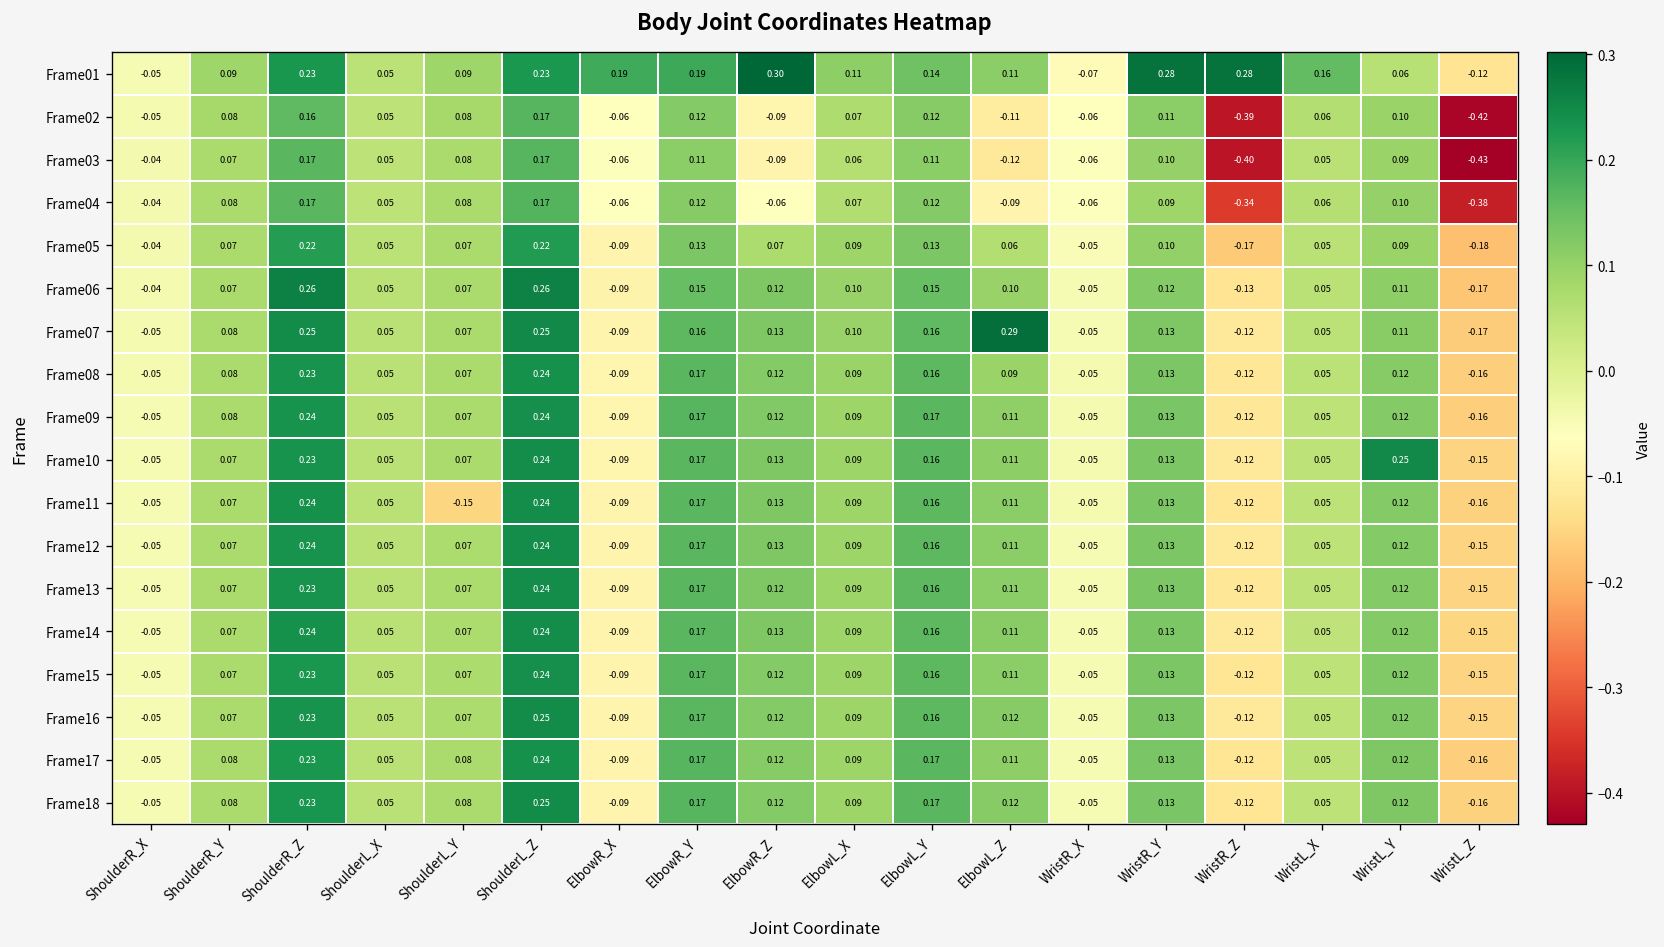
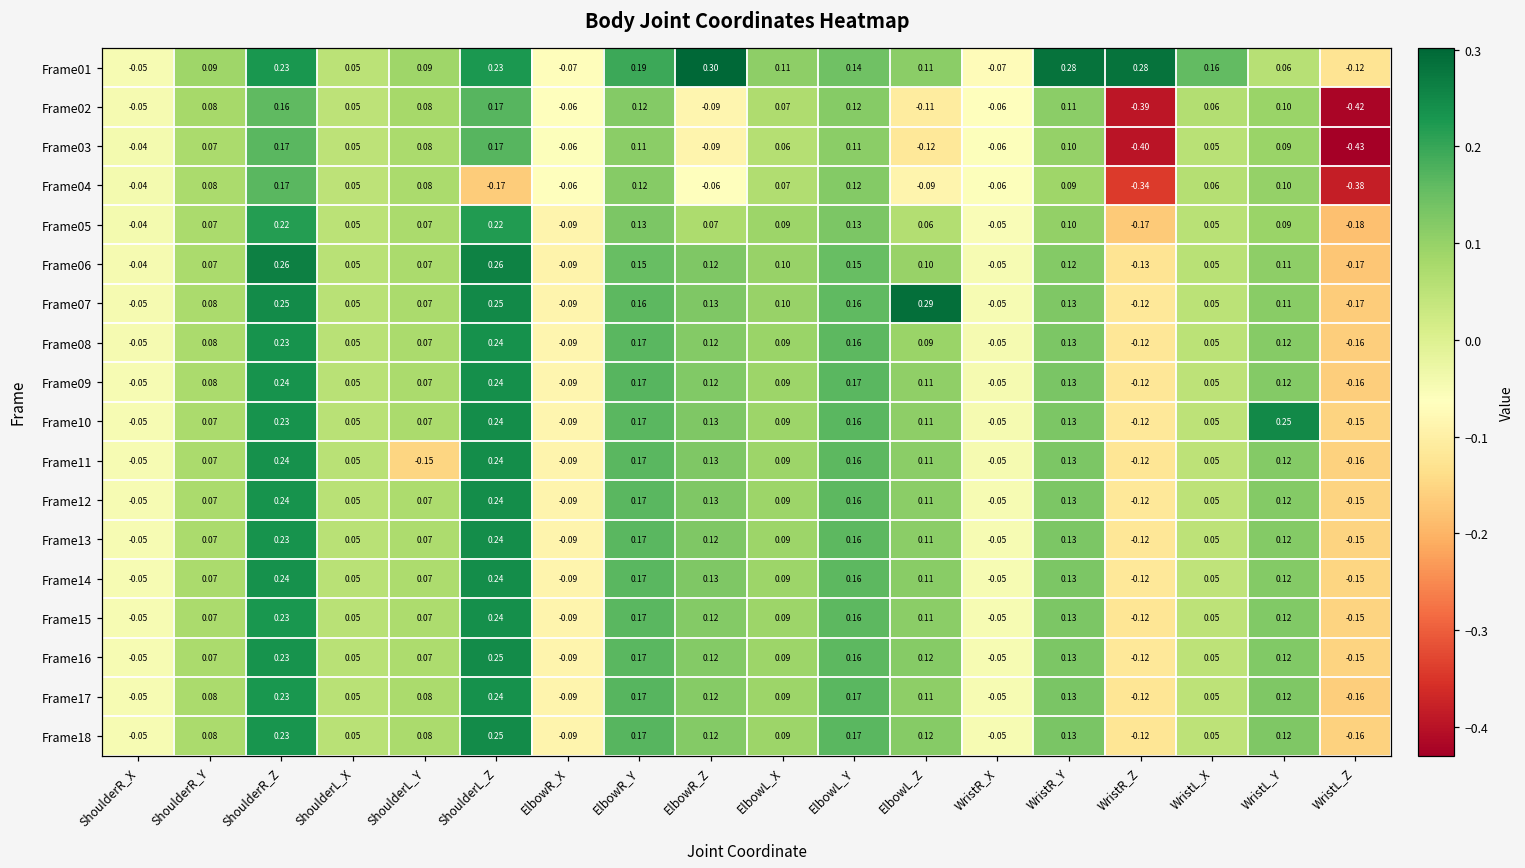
Frame01, ElbowR_X: 0.19 -> -0.07
Frame04, ShoulderL_Z: 0.17 -> -0.17
